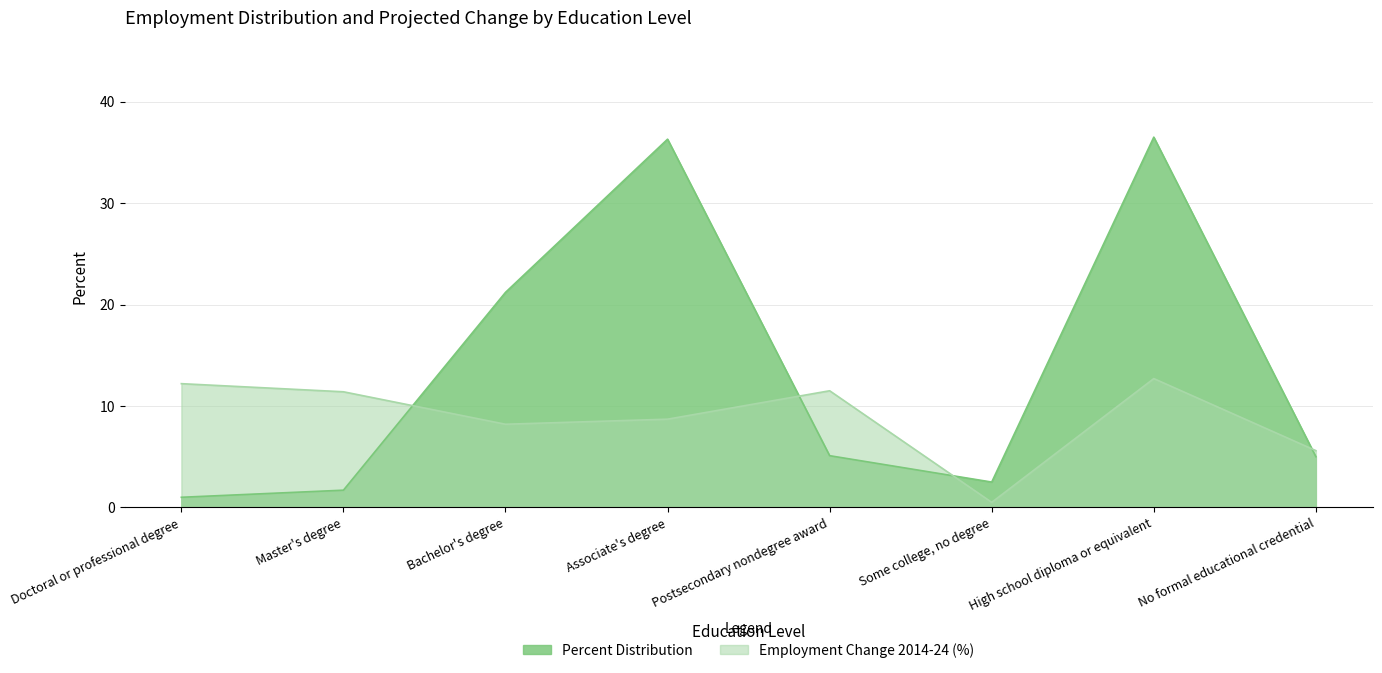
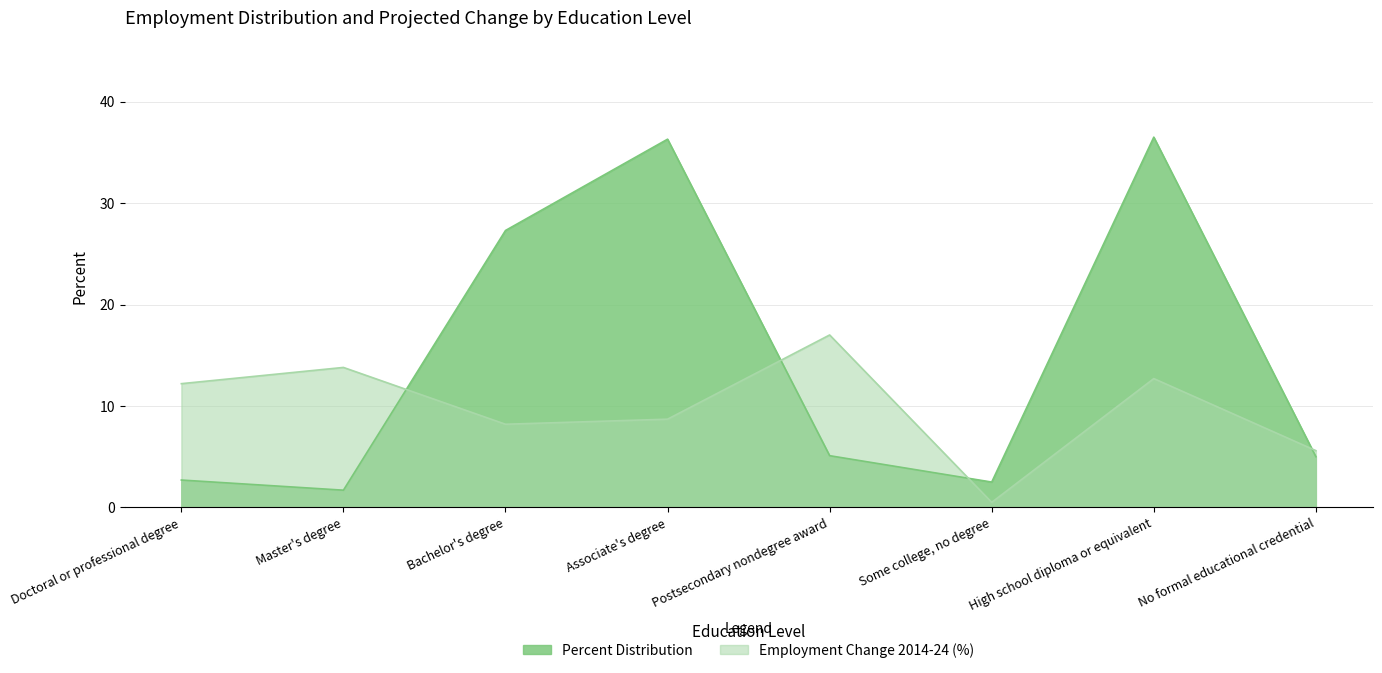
Percent Distribution, Doctoral or professional degree: 1.0 -> 2.7
Employment Change 2014-24 (%), Master's degree: 11.4 -> 13.8
Percent Distribution, Bachelor's degree: 21.2 -> 27.3
Employment Change 2014-24 (%), Postsecondary nondegree award: 11.5 -> 17.0
